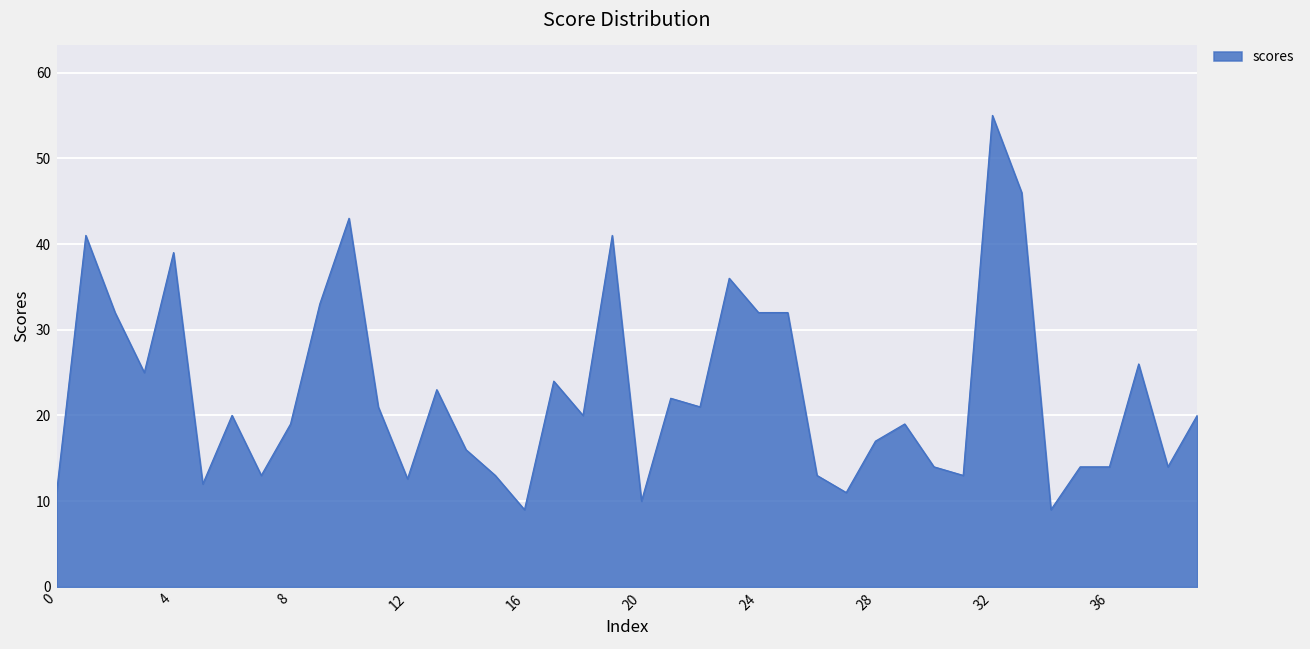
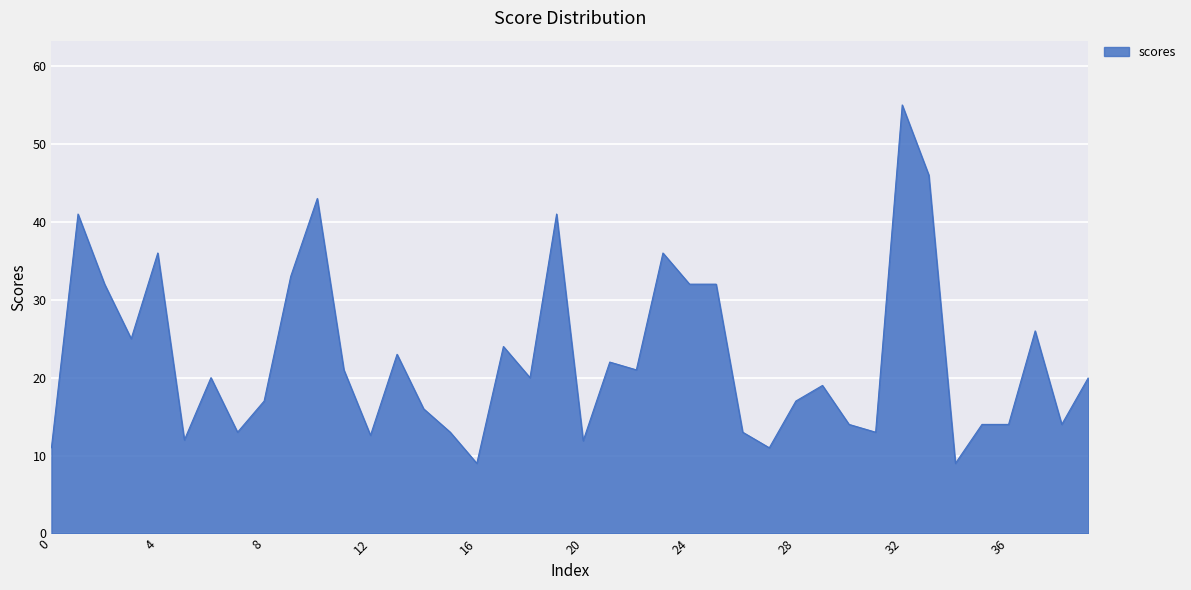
4: 39 -> 36
8: 19 -> 17
20: 10 -> 12
